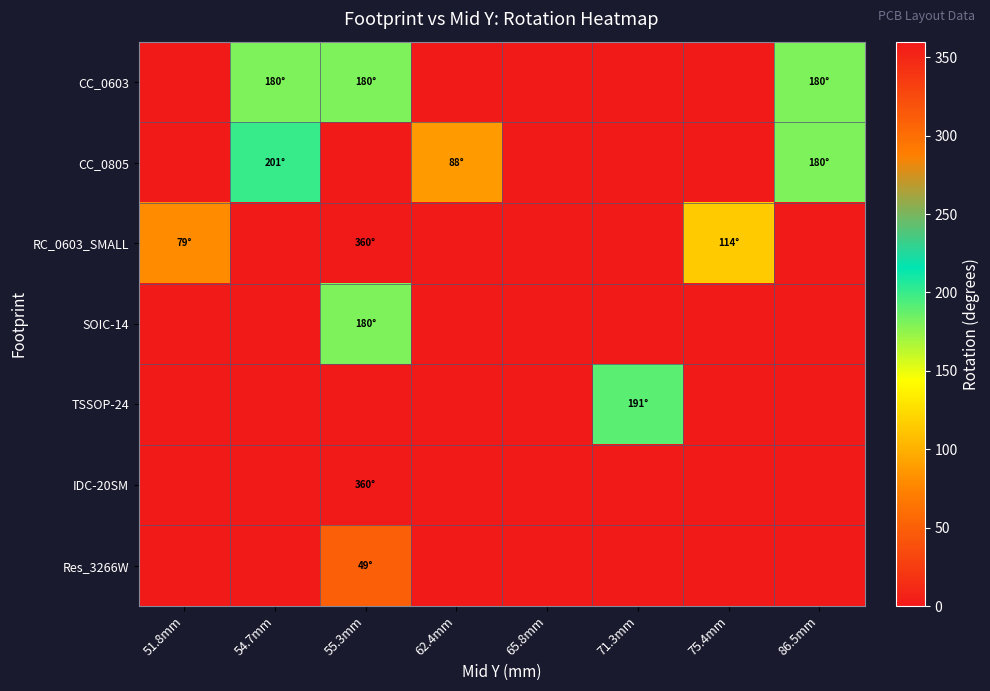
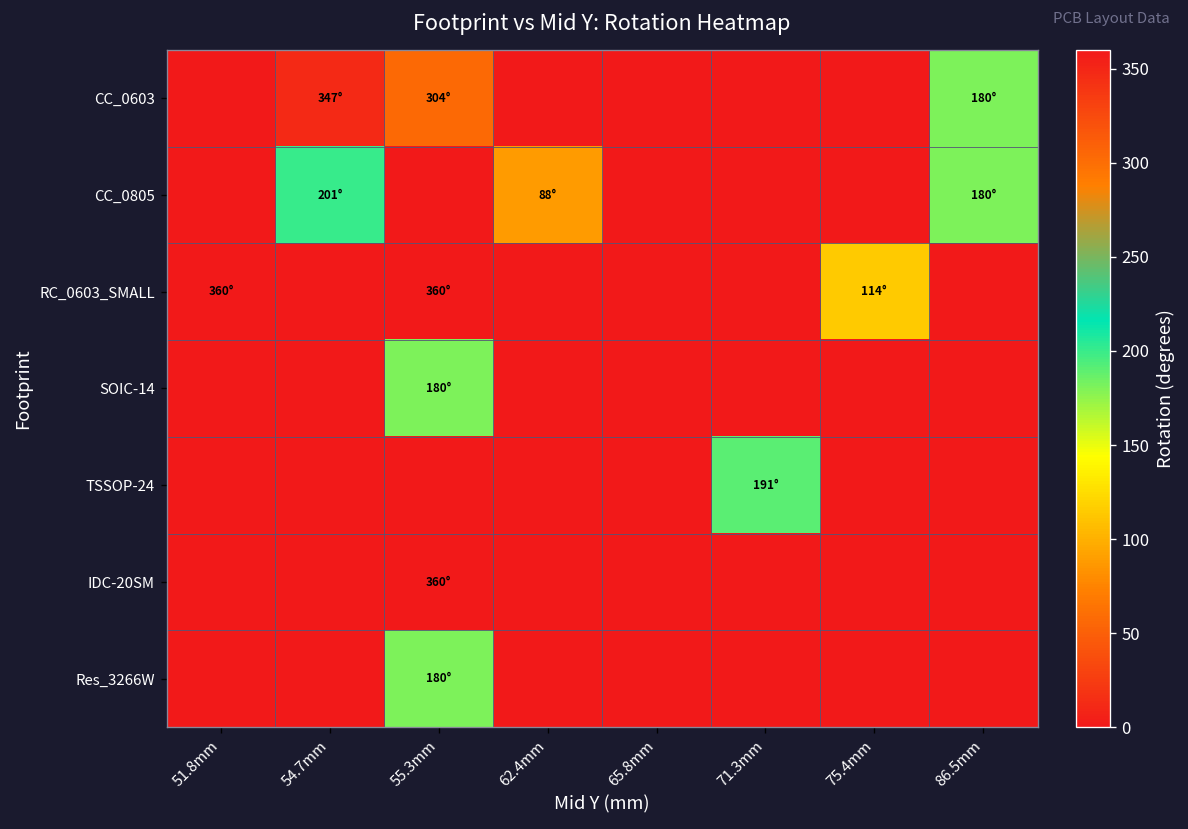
CC_0603, 54.7mm: 180° -> 347°
CC_0603, 55.3mm: 180° -> 304°
RC_0603_SMALL, 51.8mm: 79° -> 360°
Res_3266W, 55.3mm: 49° -> 180°
